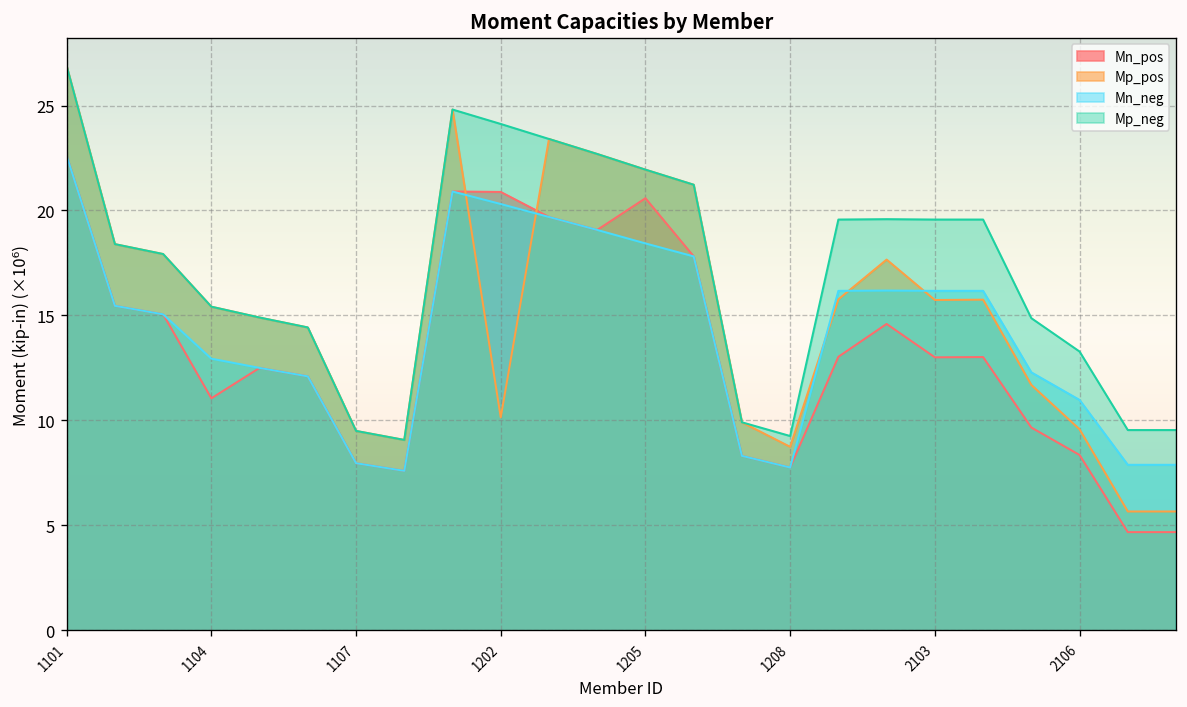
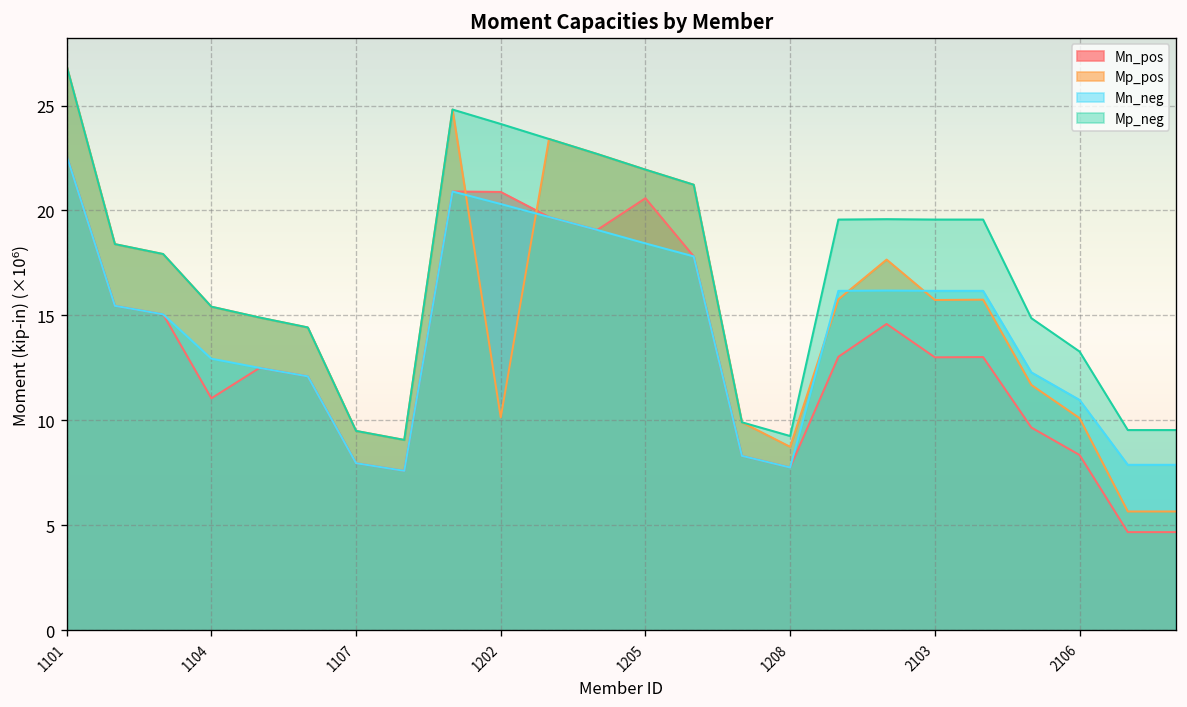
Mp_pos, 2106: 9.6 -> 10.1
